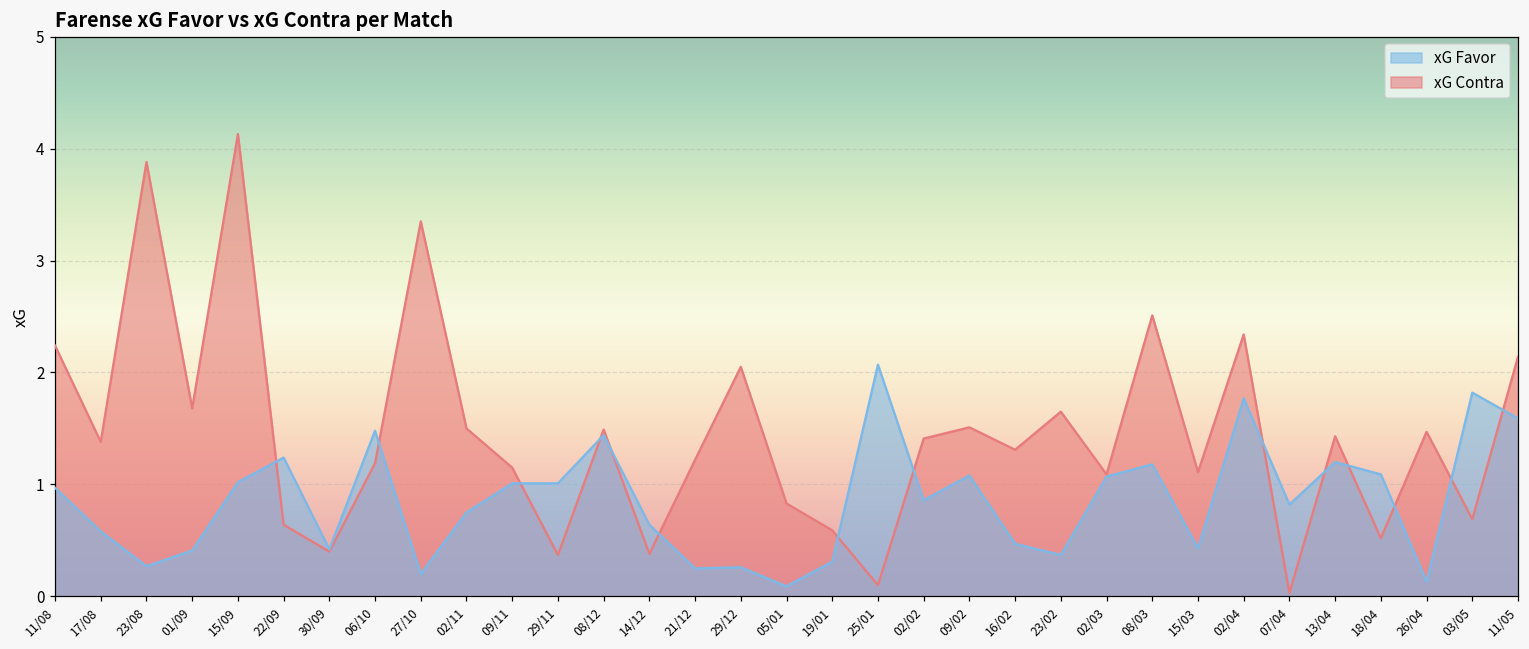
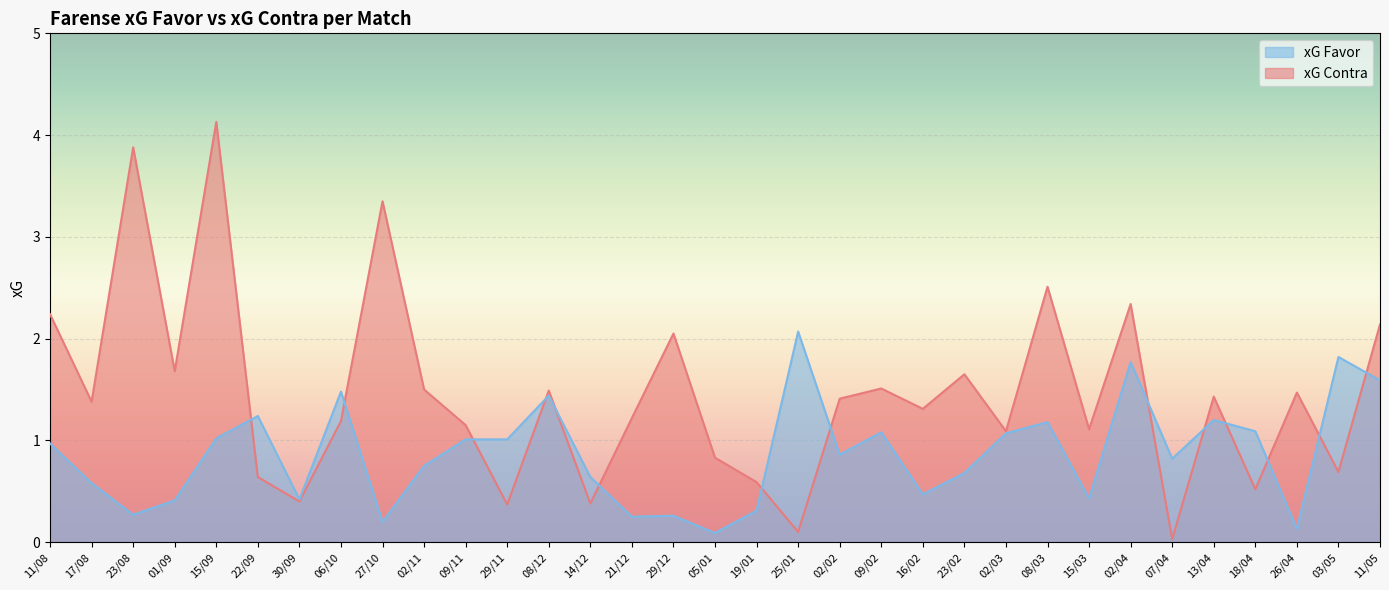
xG Favor, 23/02: 0.37 -> 0.68
